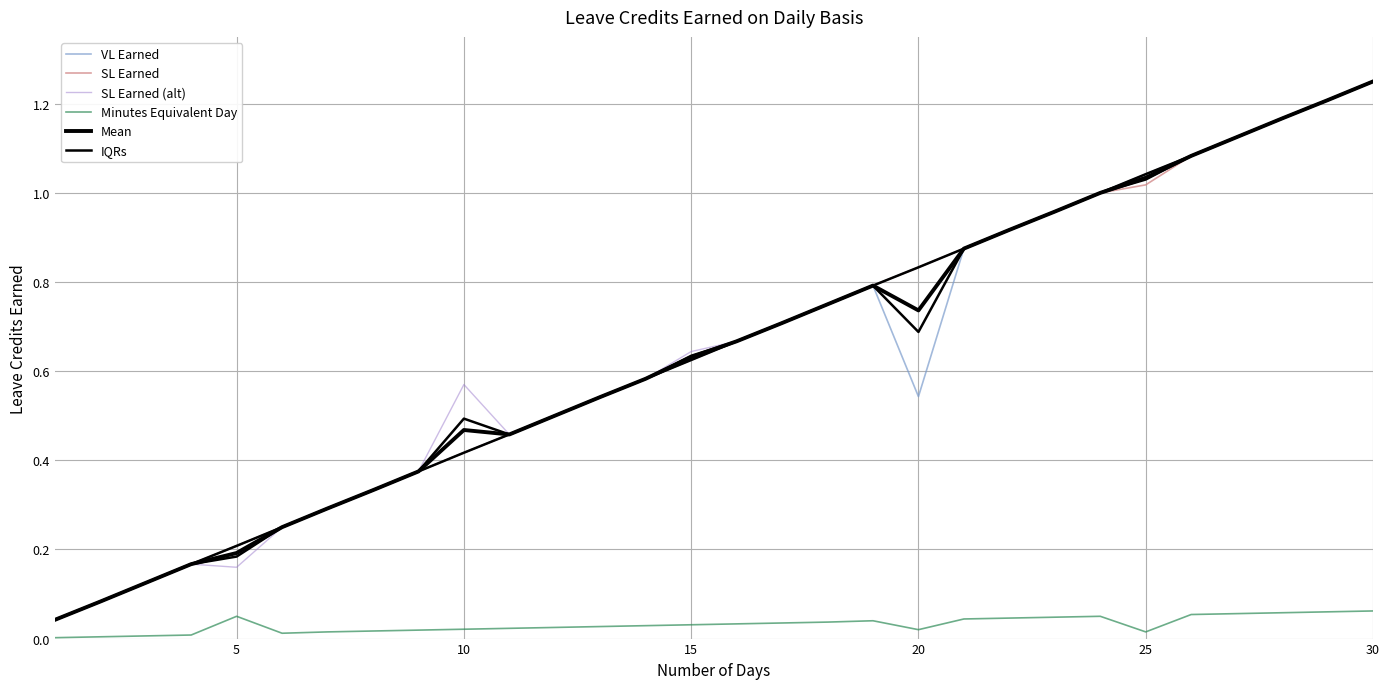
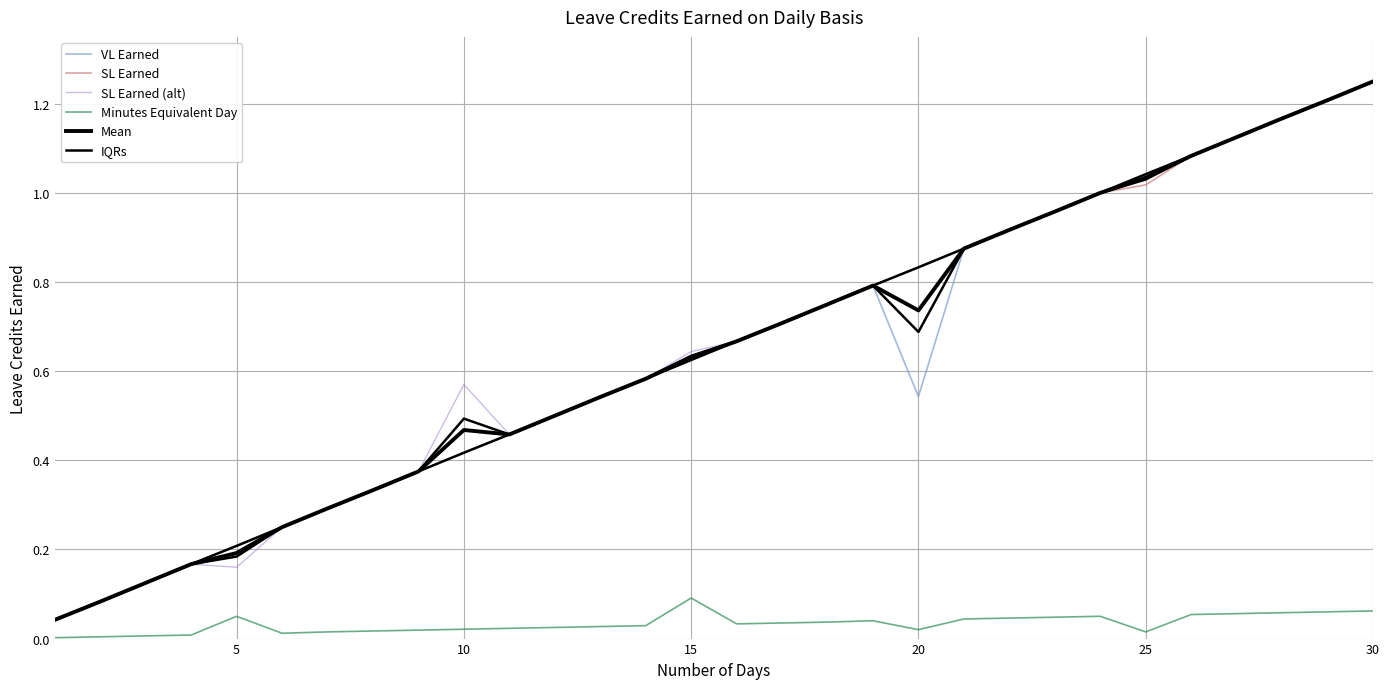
Minutes Equivalent Day, 15: 0.03 -> 0.09
